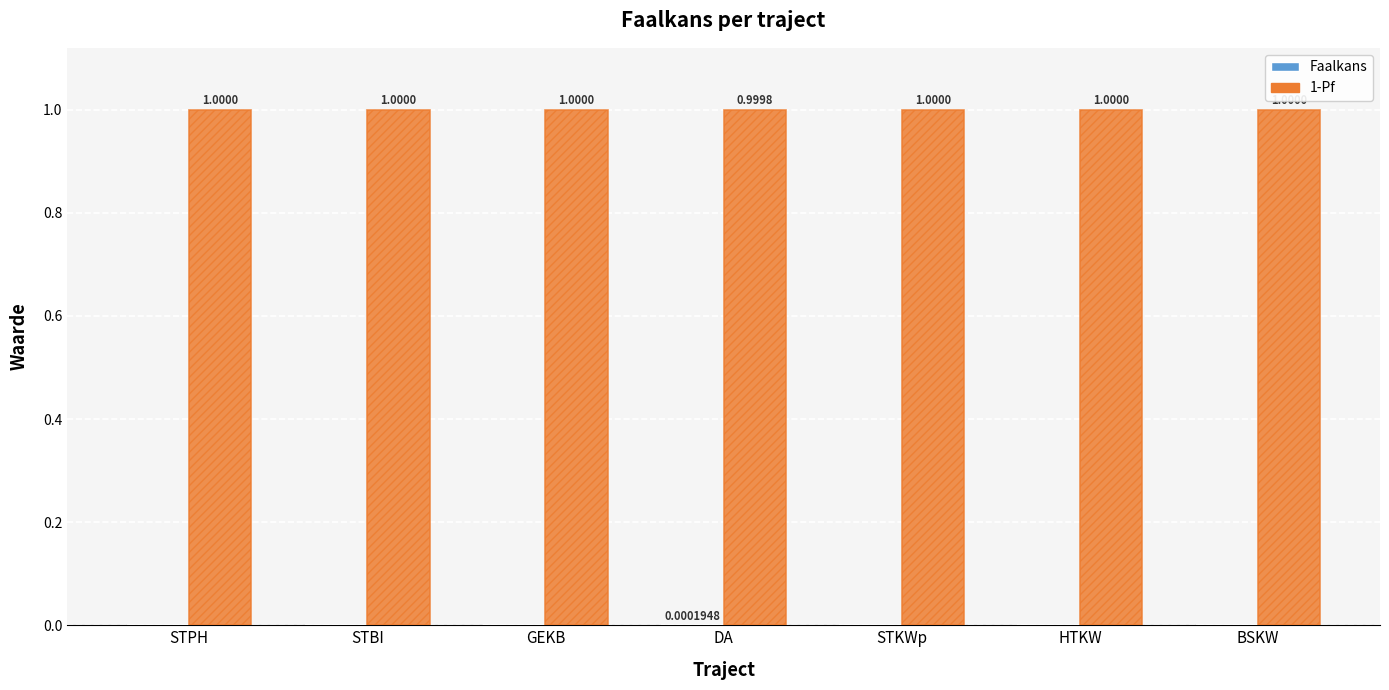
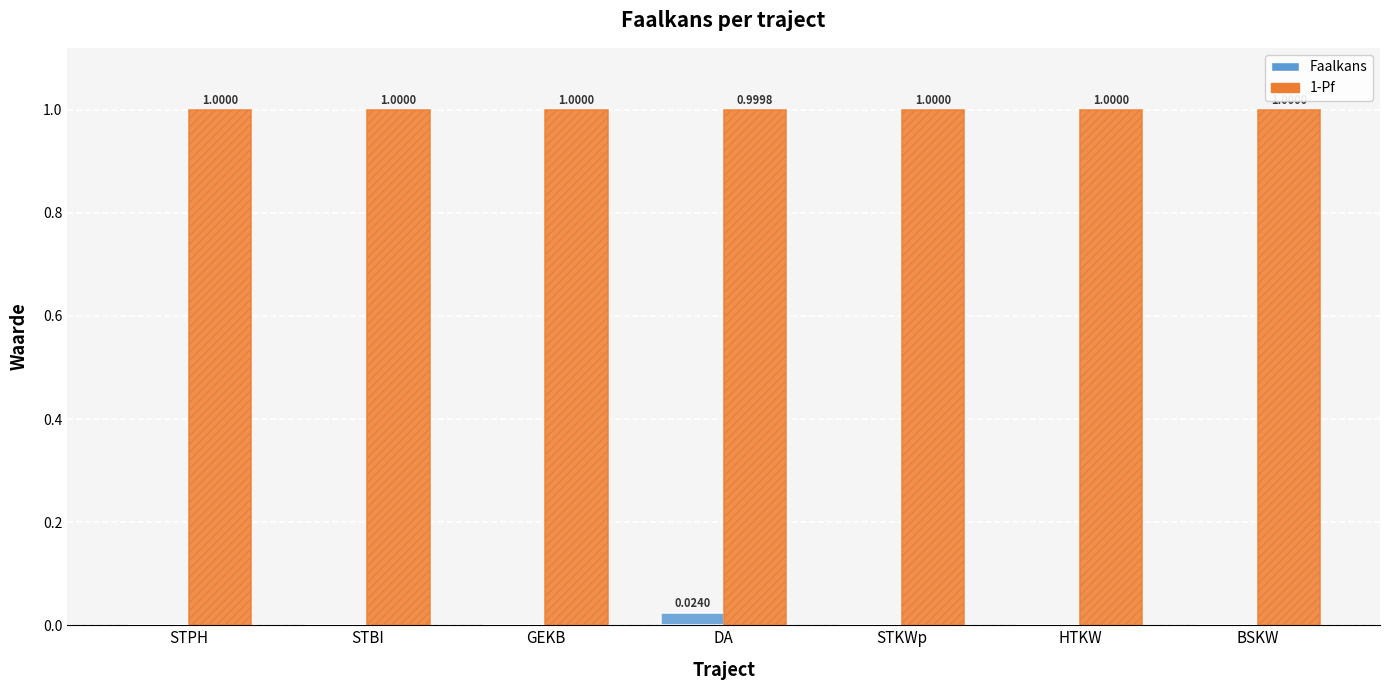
Faalkans, DA: 0.0001948 -> 0.0240
